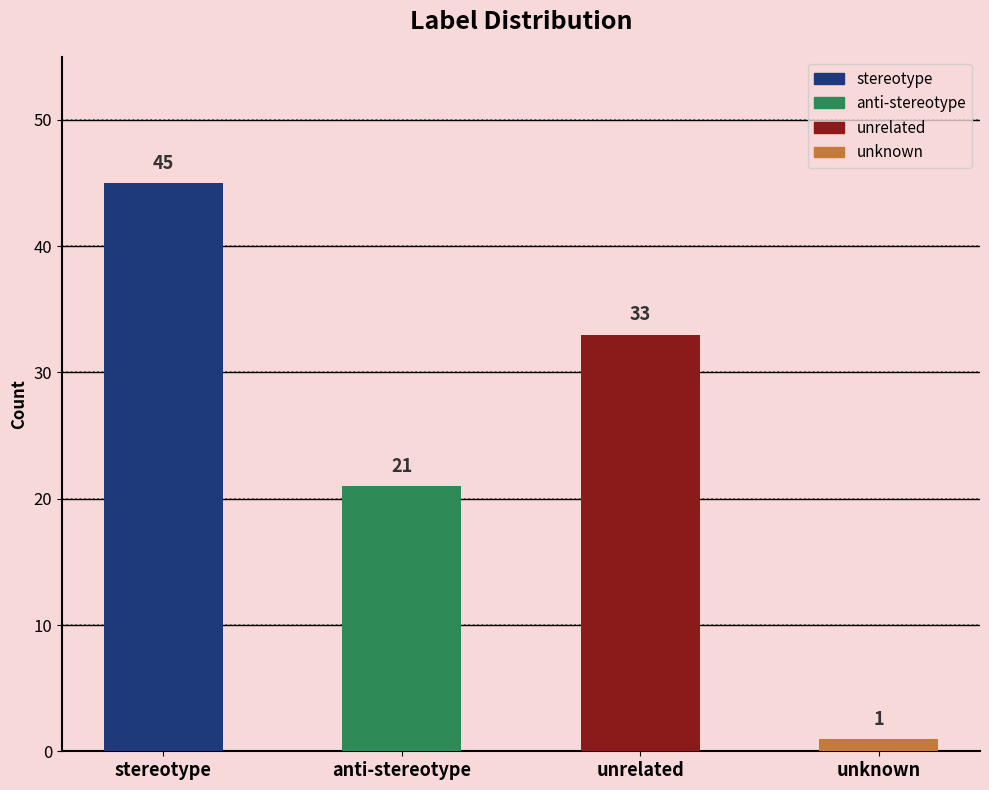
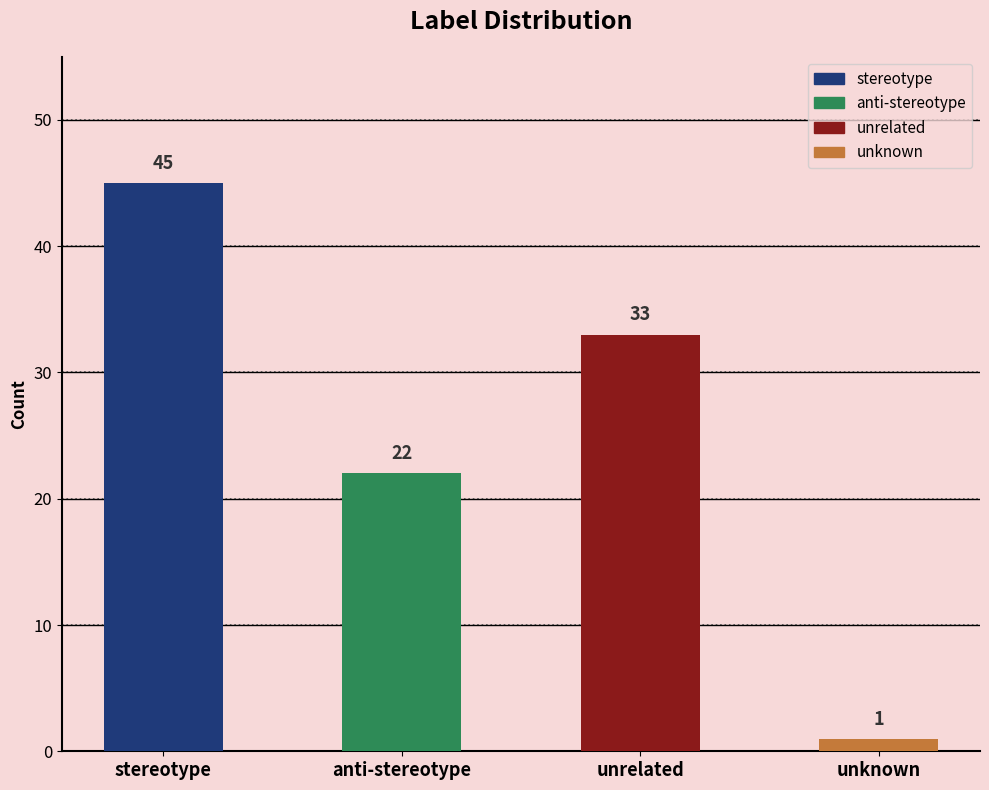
anti-stereotype: 21 -> 22
